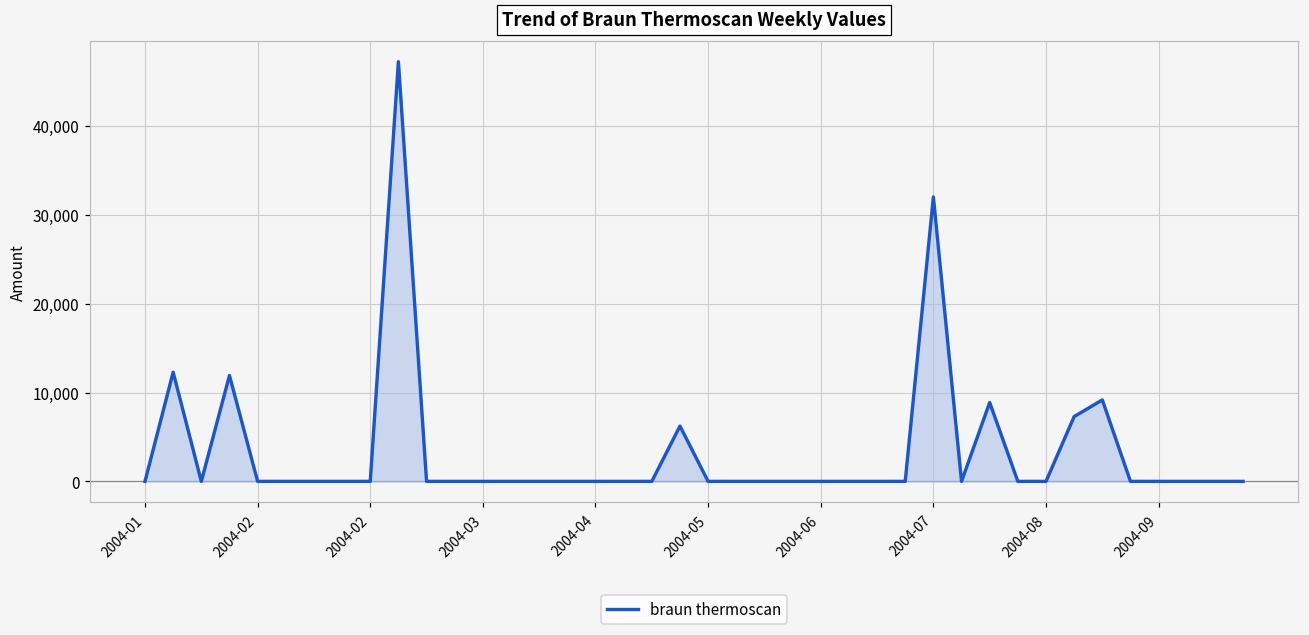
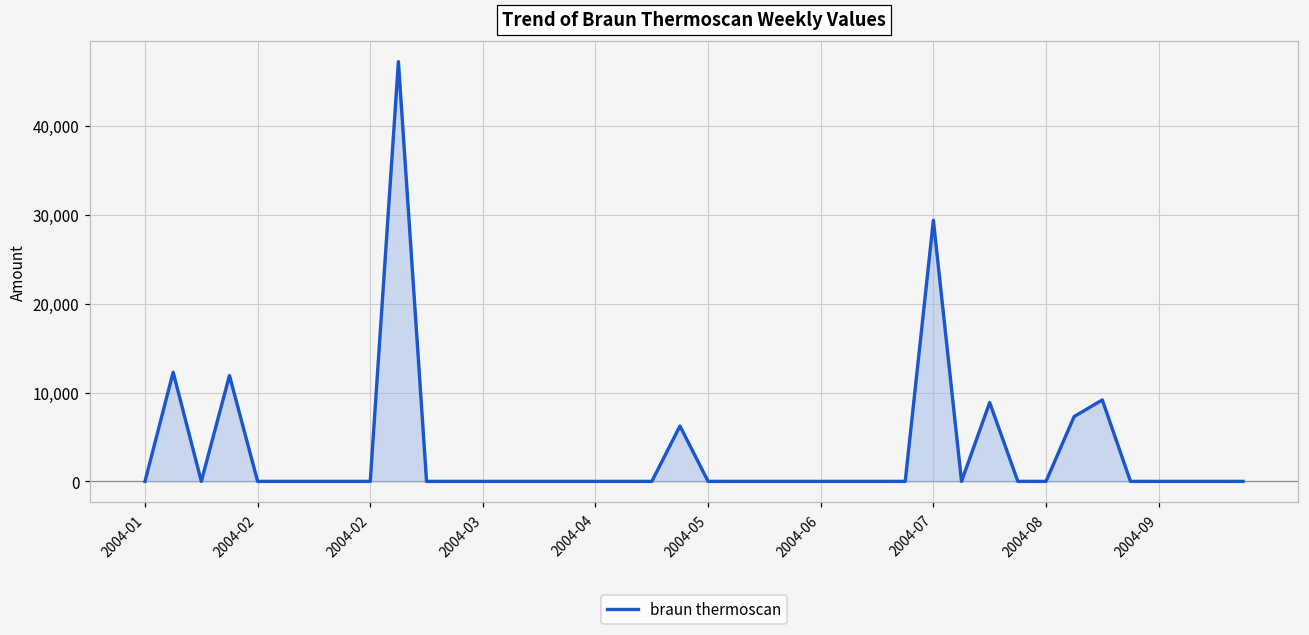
2004-07: 32,000 -> 29,000
